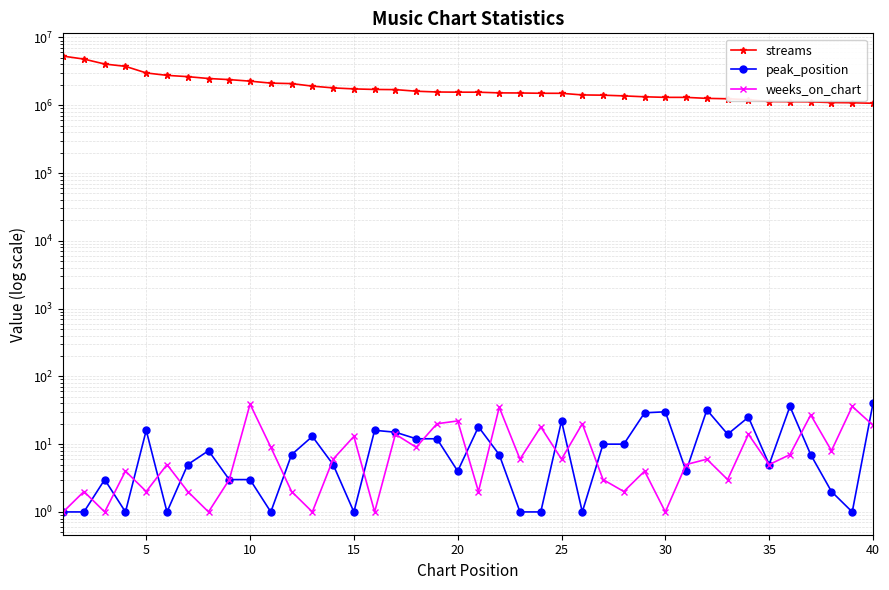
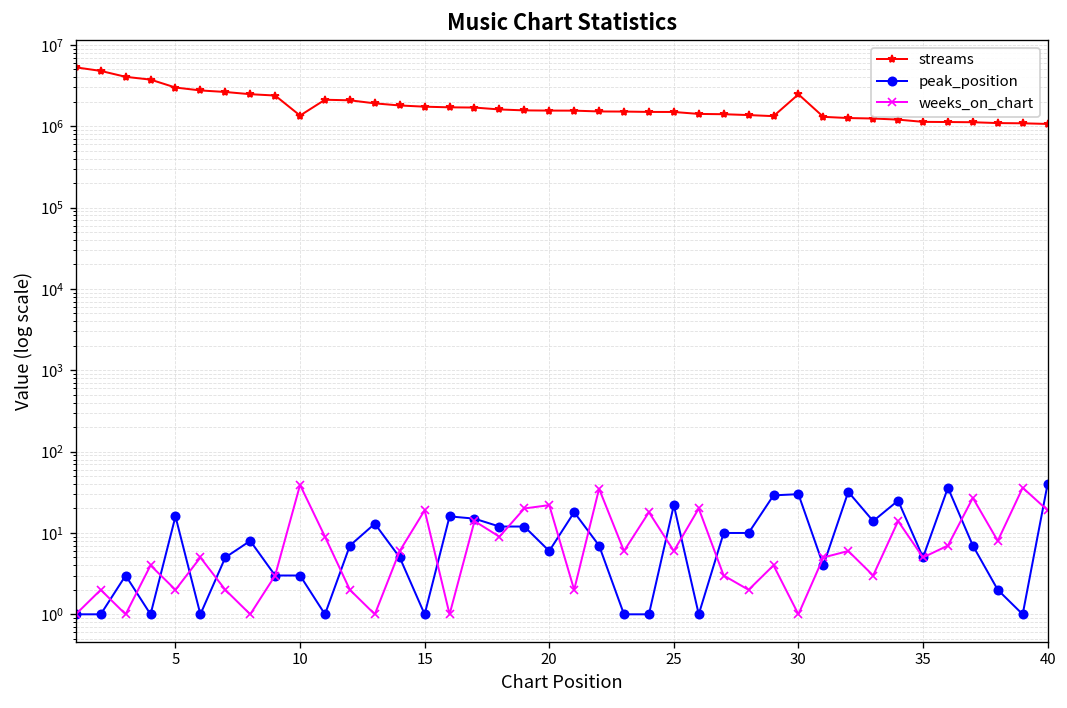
streams, 10: 2300000 -> 1400000
weeks_on_chart, 15: 13 -> 19
peak_position, 20: 4 -> 6
streams, 30: 1300000 -> 2500000
